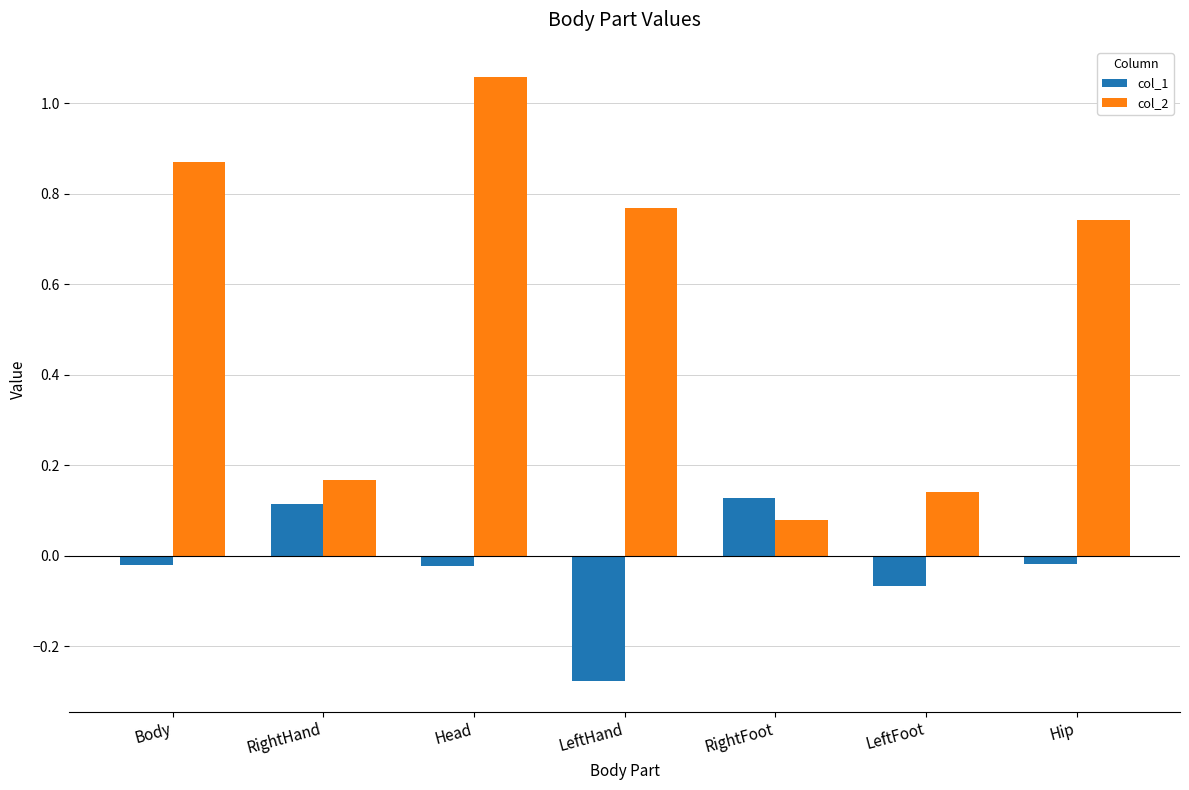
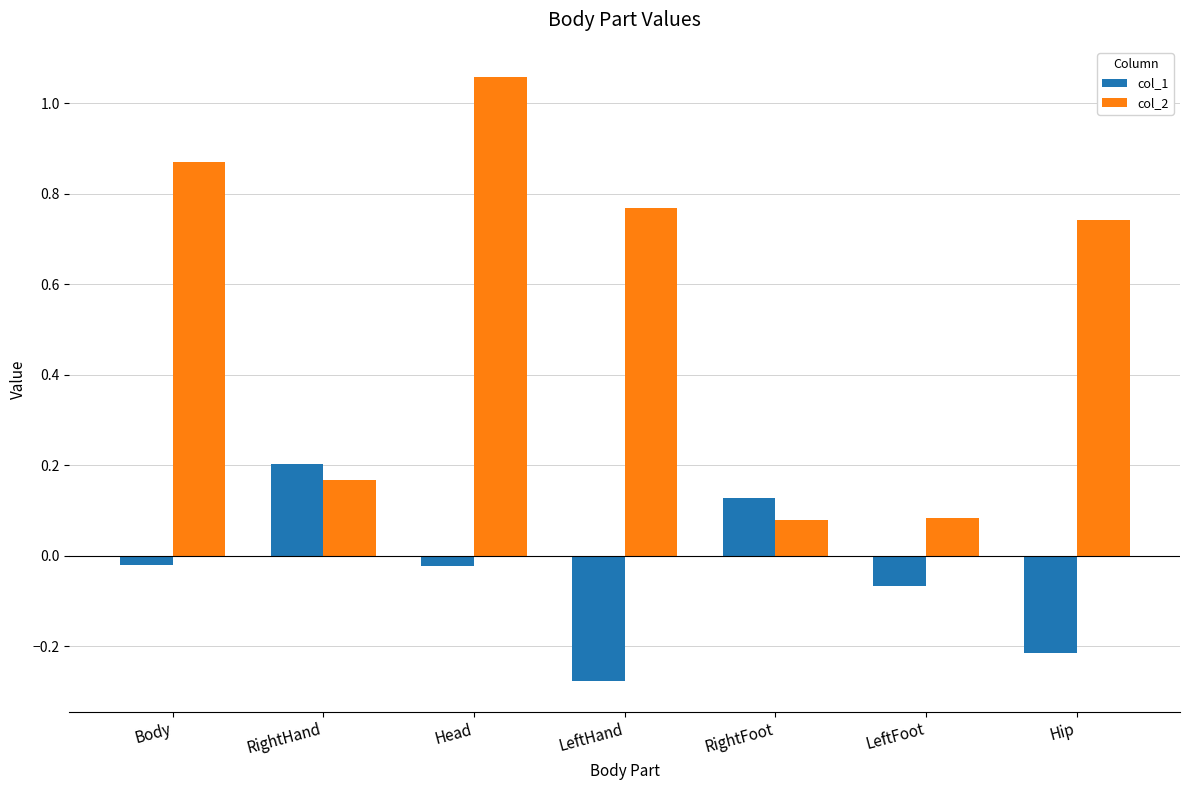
col_1, RightHand: 0.11 -> 0.20
col_2, LeftFoot: 0.14 -> 0.08
col_1, Hip: -0.02 -> -0.22
